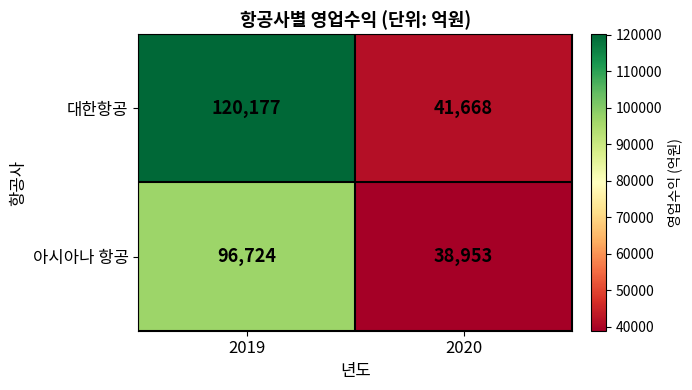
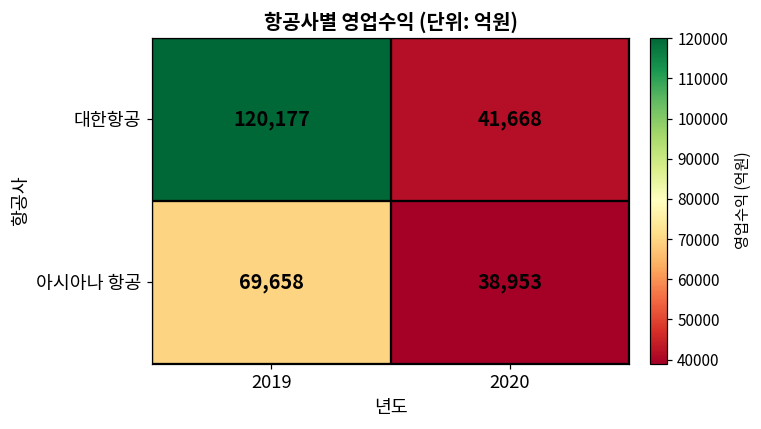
아시아나 항공, 2019: 96,724 -> 69,658
